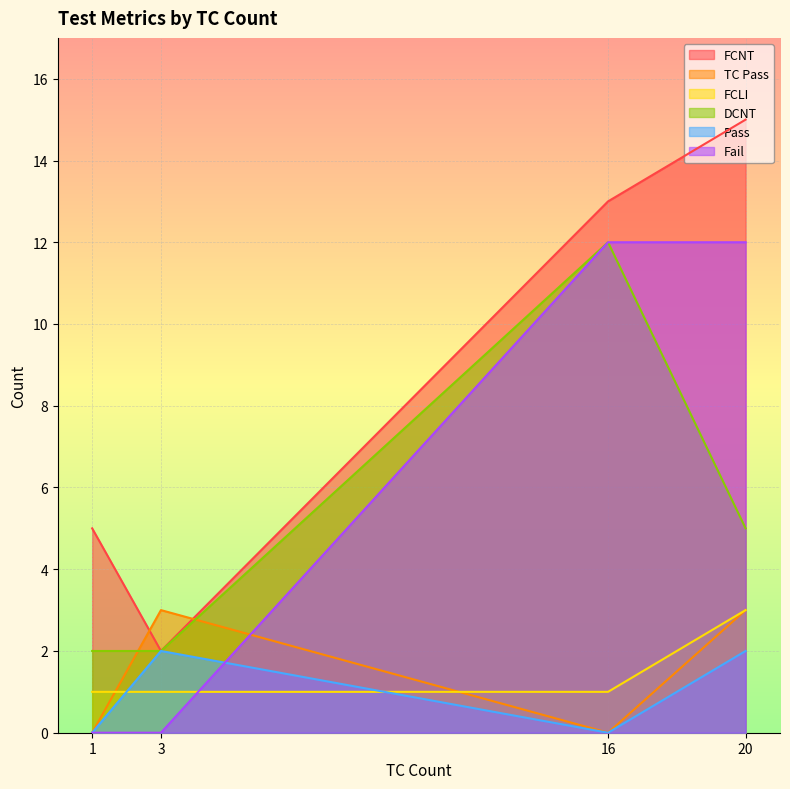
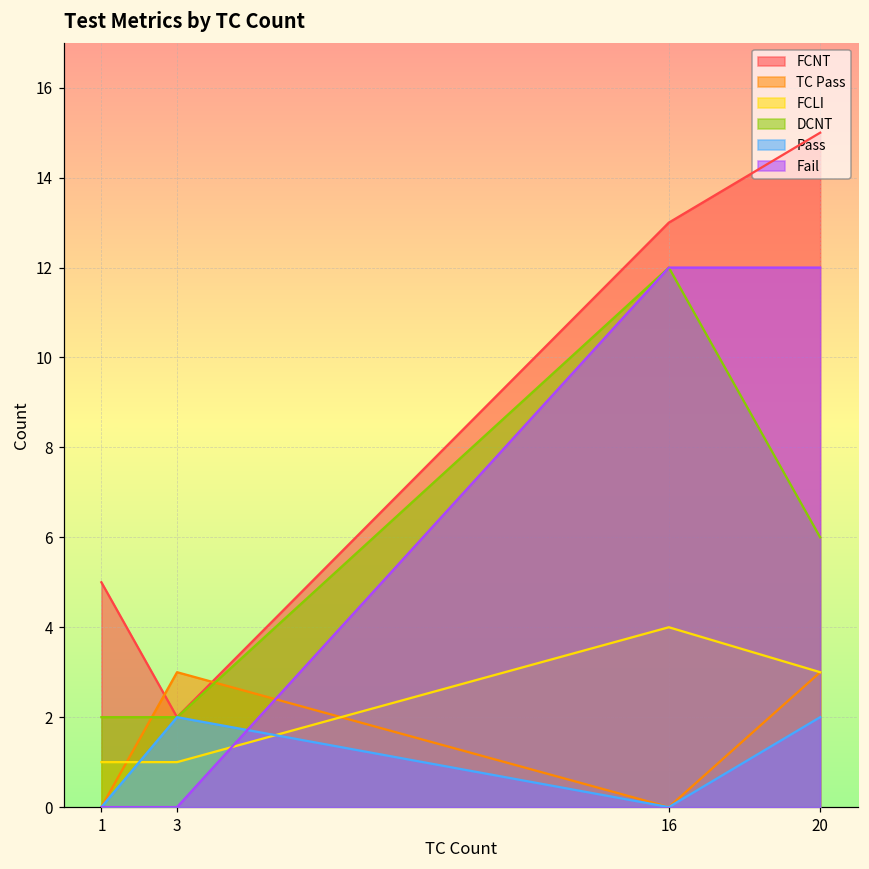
FCLI, 16: 1 -> 4
DCNT, 20: 5 -> 6
